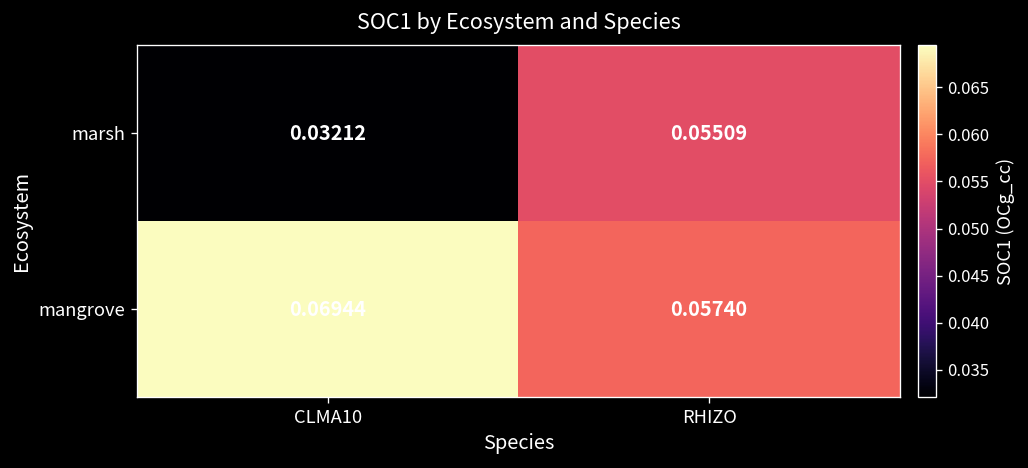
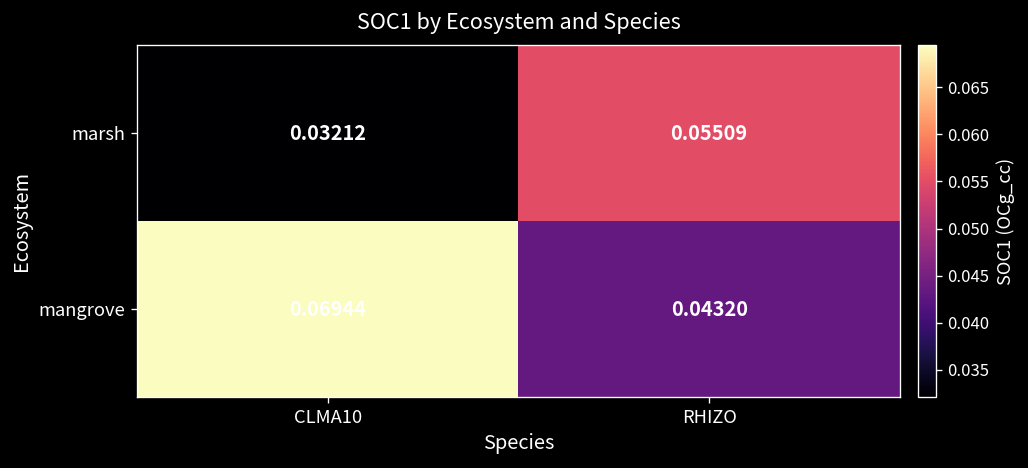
mangrove, RHIZO: 0.05740 -> 0.04320
